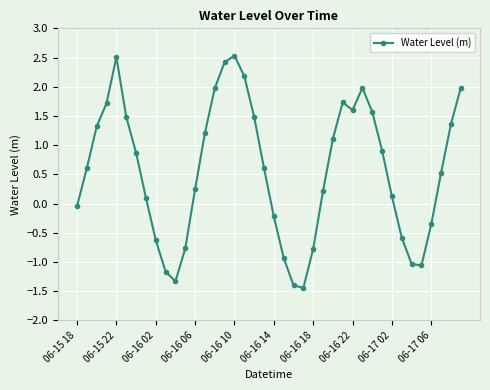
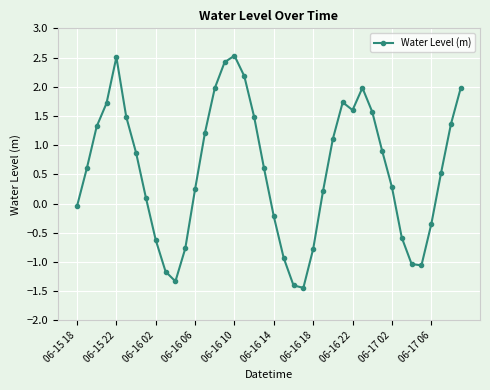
06-17 02: 0.1 -> 0.3
